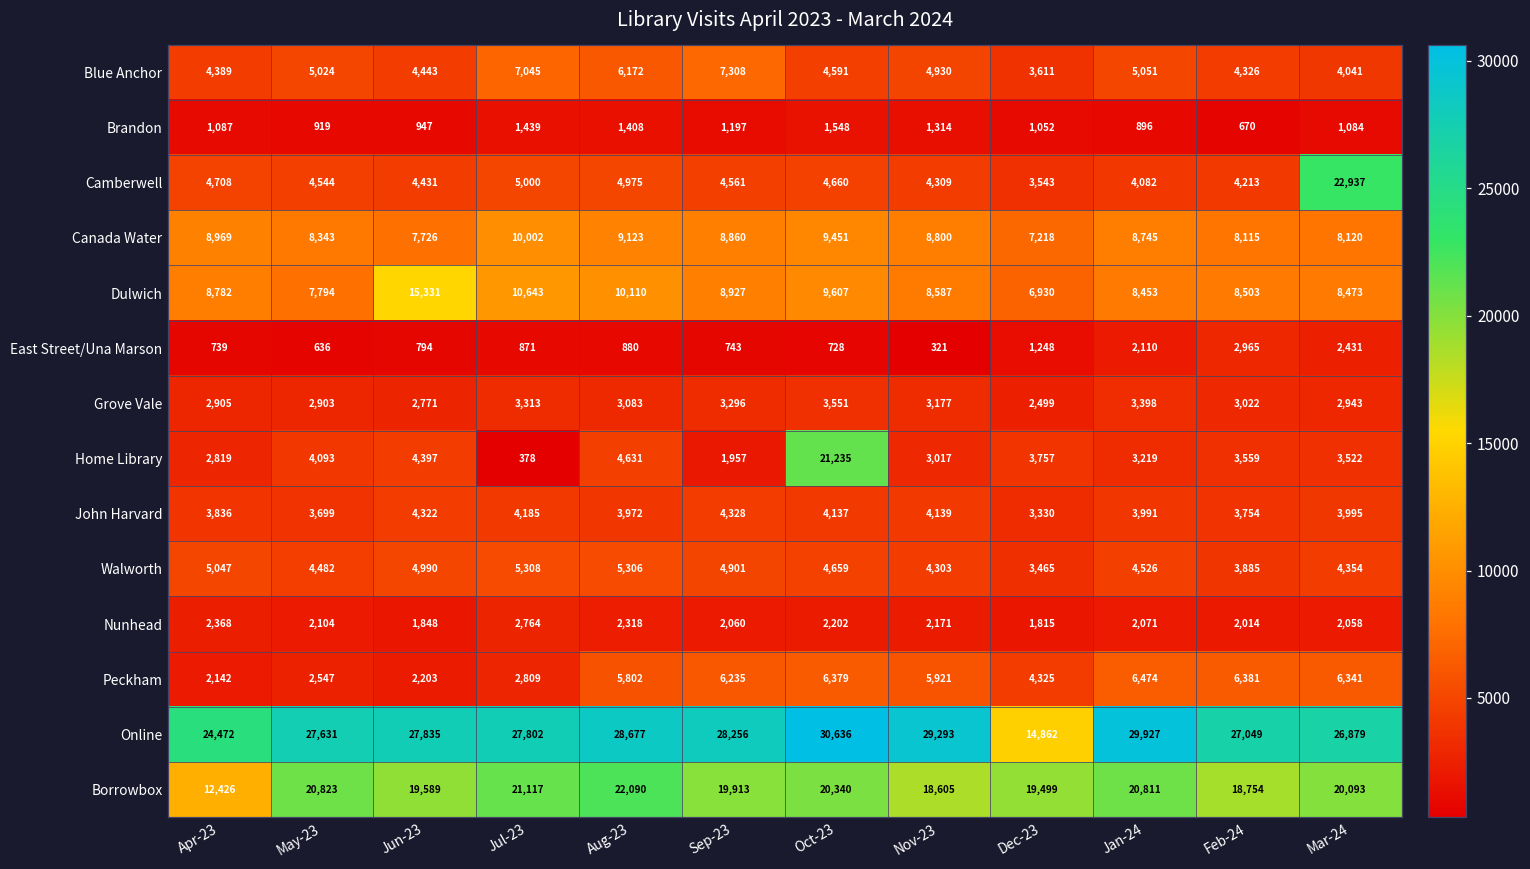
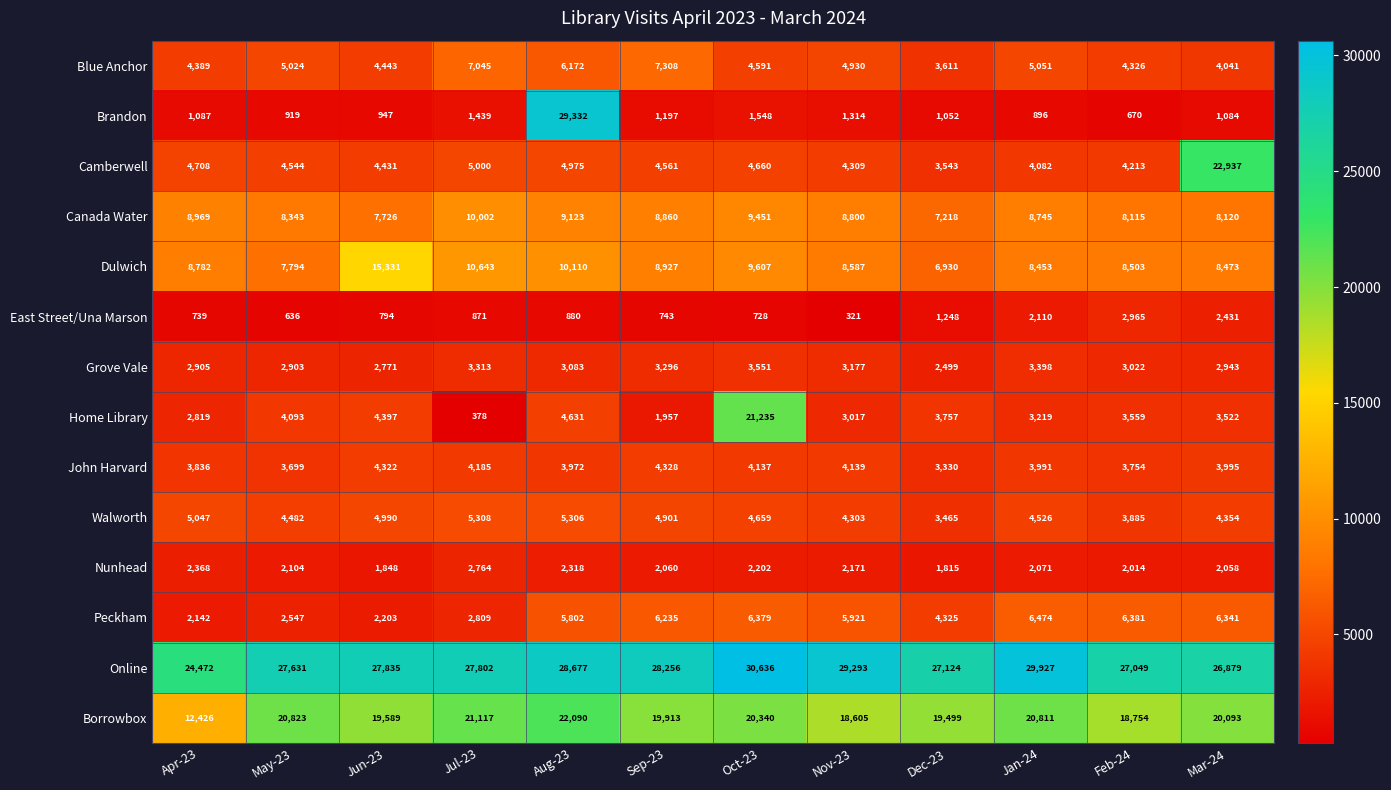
Brandon, Aug-23: 1,408 -> 29,332
Online, Dec-23: 14,862 -> 27,124
